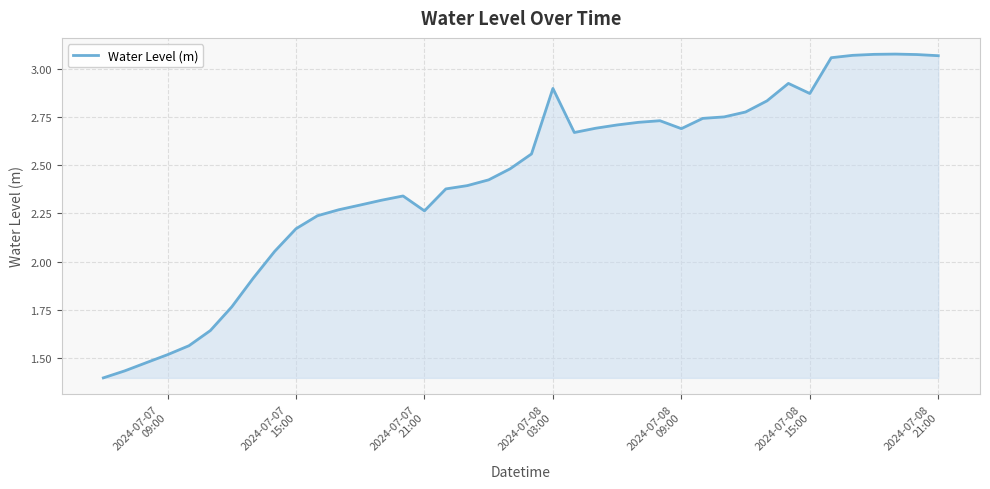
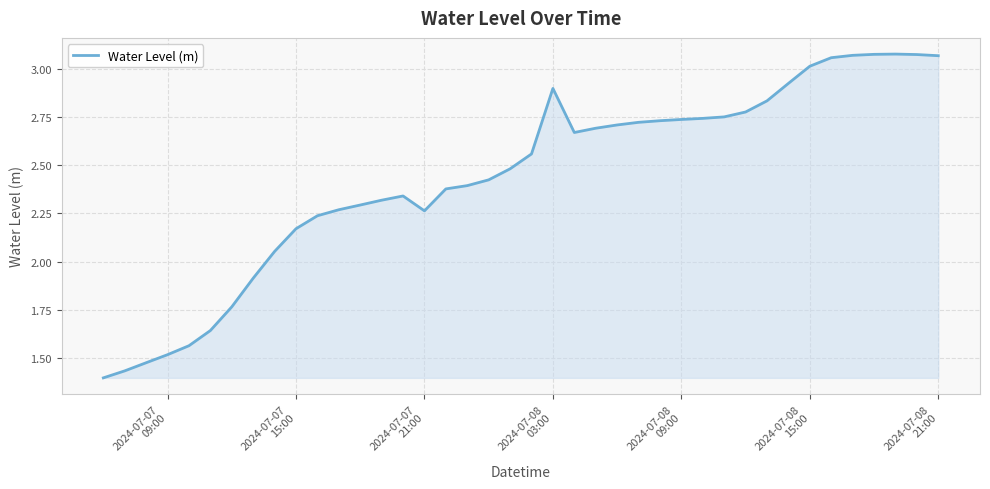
2024-07-08 09:00: 2.69 -> 2.74
2024-07-08 15:00: 2.87 -> 3.01
